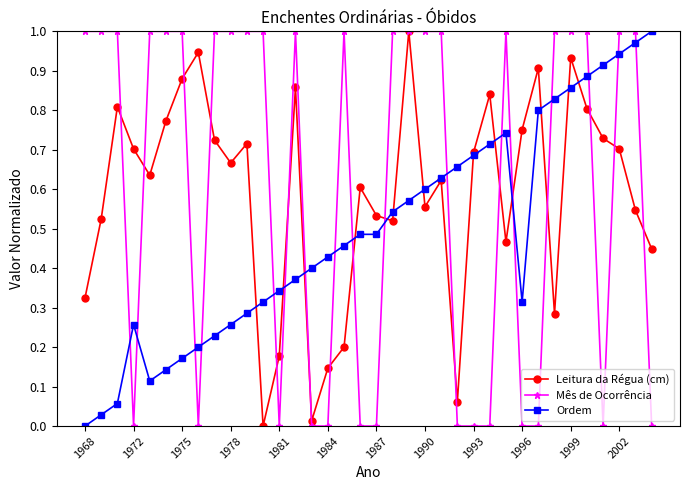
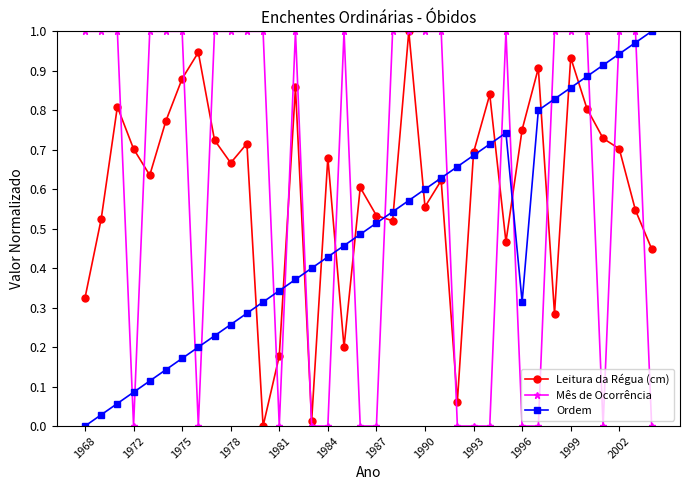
Ordem, 1972: 0.26 -> 0.09
Leitura da Régua (cm), 1984: 0.15 -> 0.68
Ordem, 1987: 0.49 -> 0.51
